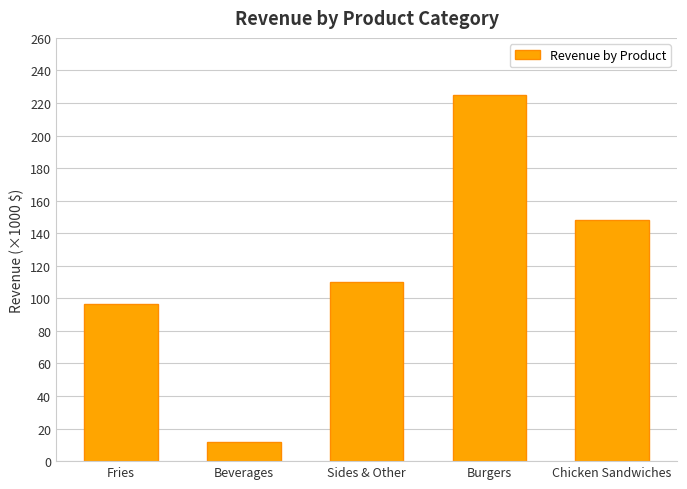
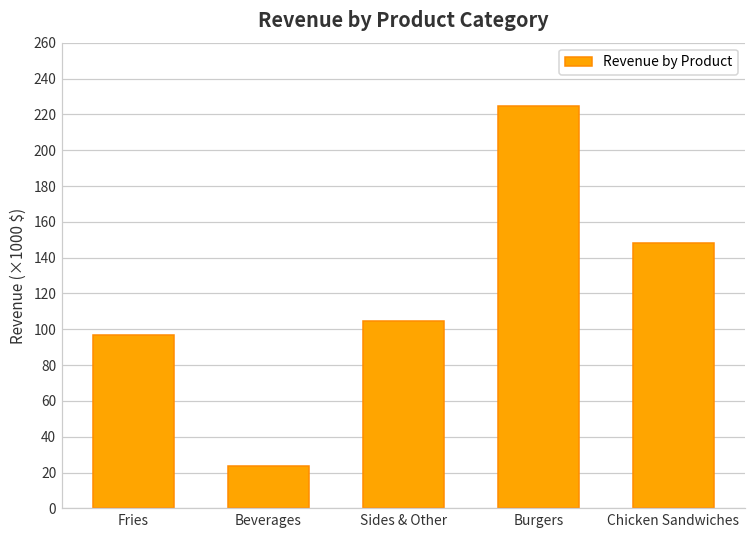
Beverages: 12 -> 24
Sides & Other: 110 -> 105
